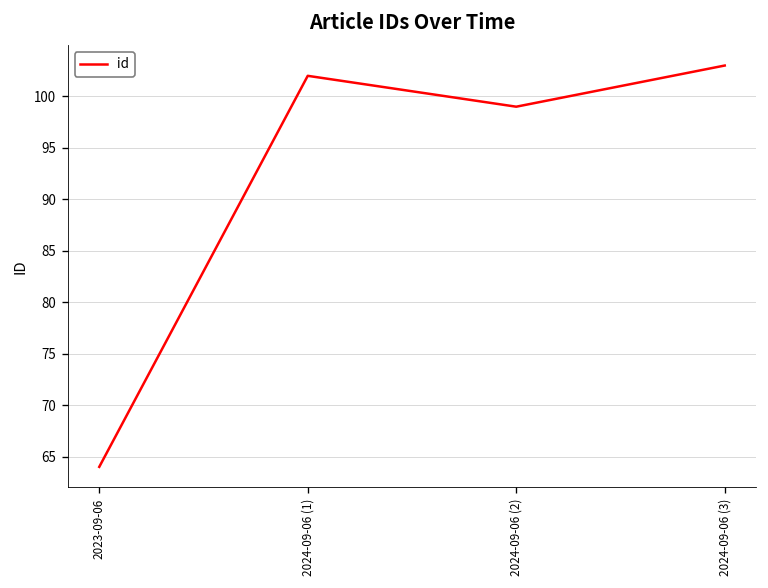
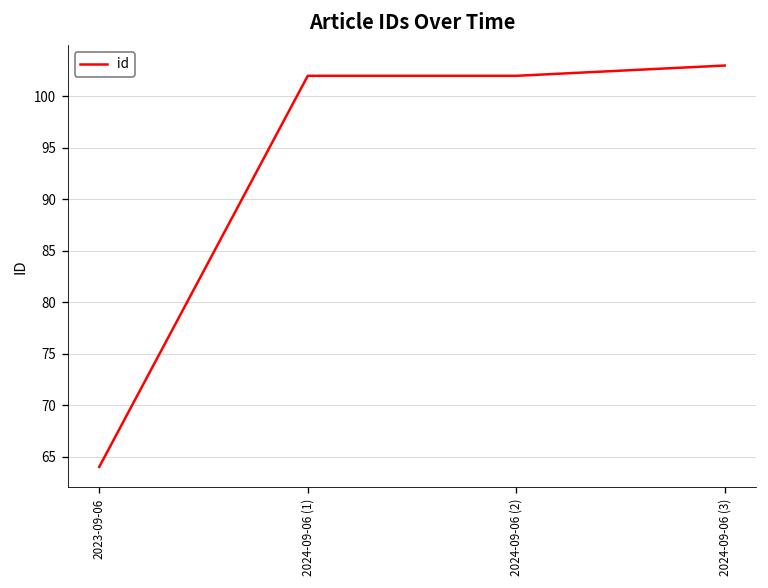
2024-09-06 (2): 99 -> 102
